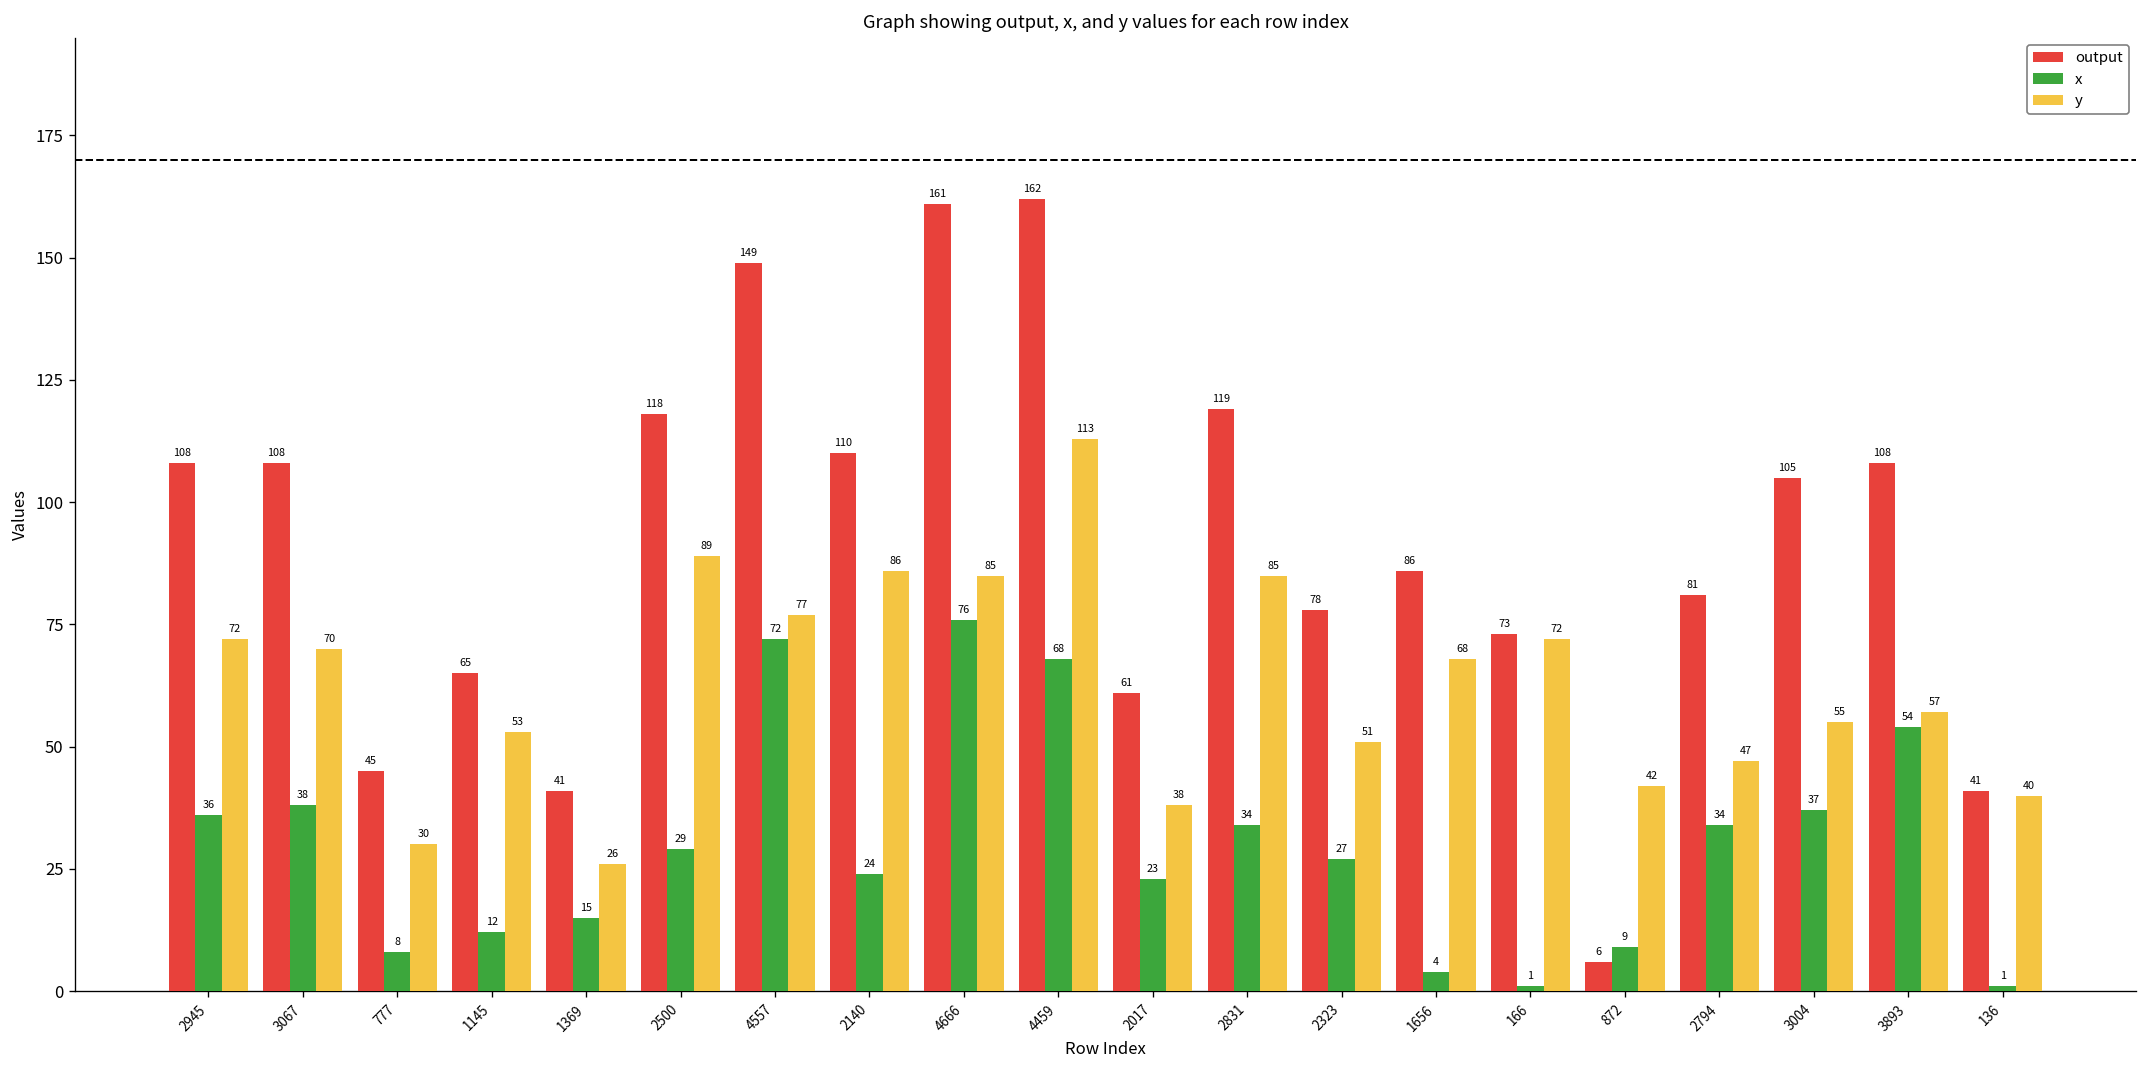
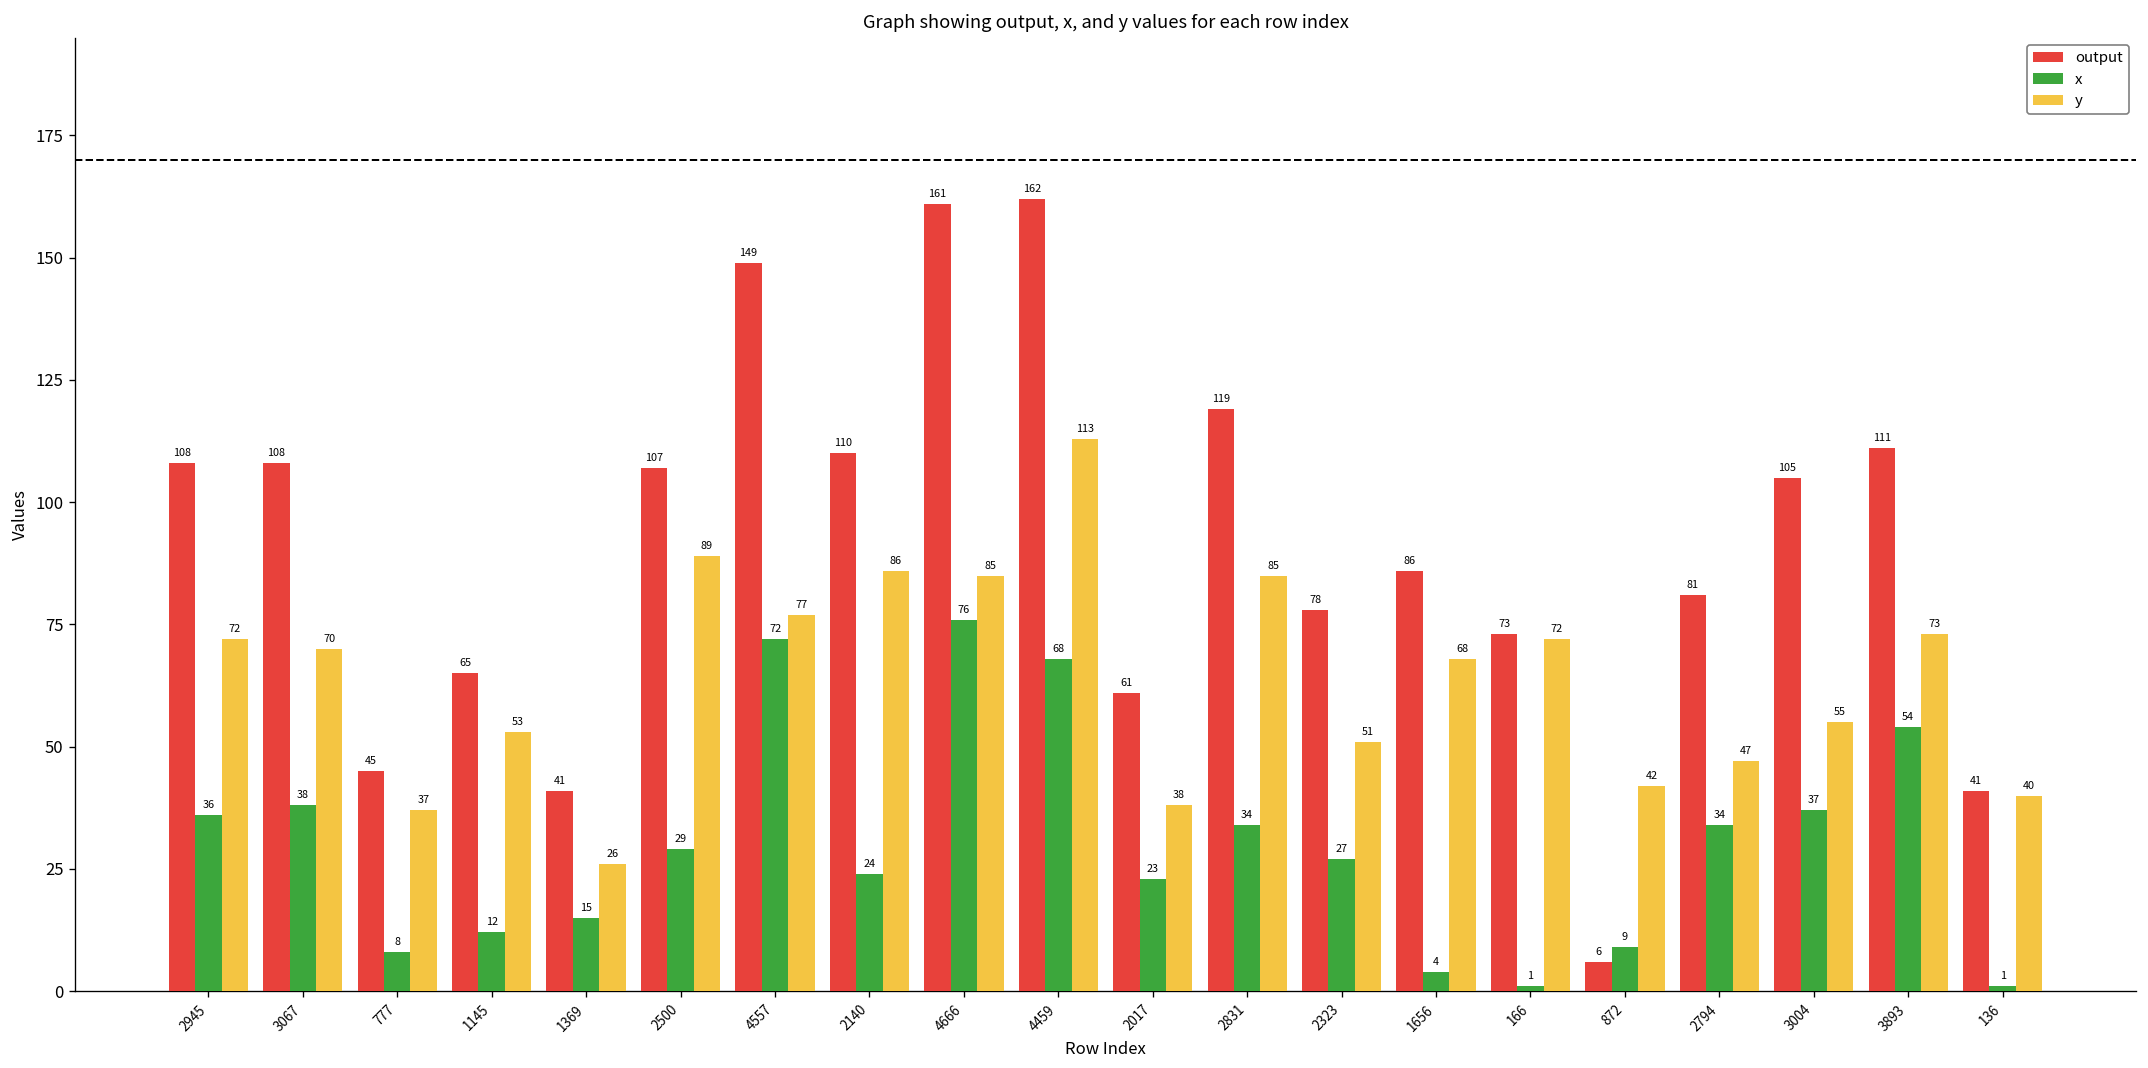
y, 777: 30 -> 37
output, 2500: 118 -> 107
output, 3893: 108 -> 111
y, 3893: 57 -> 73
